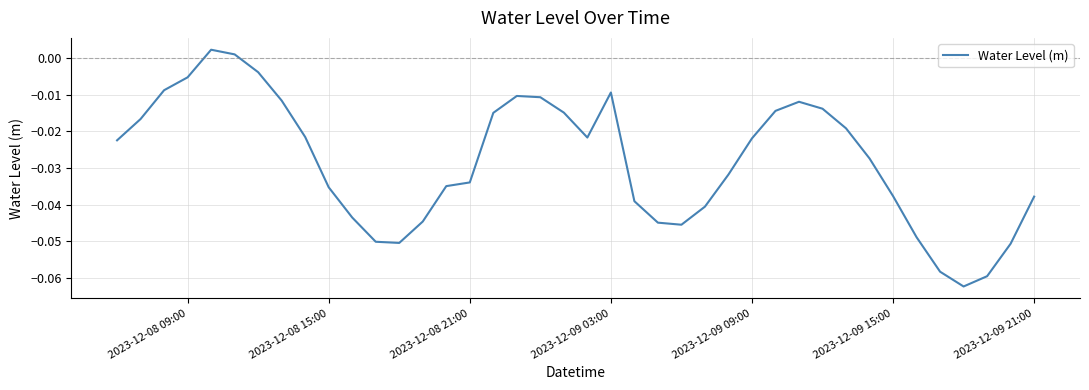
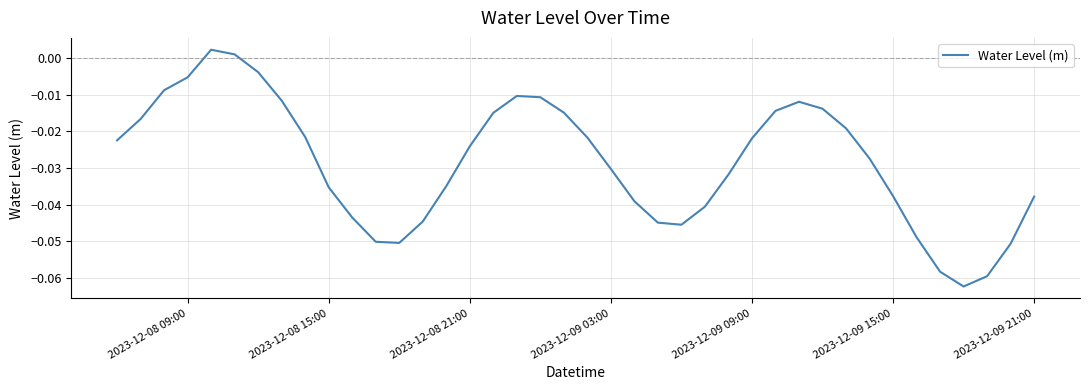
2023-12-08 21:00: -0.034 -> -0.024
2023-12-09 03:00: -0.009 -> -0.030
